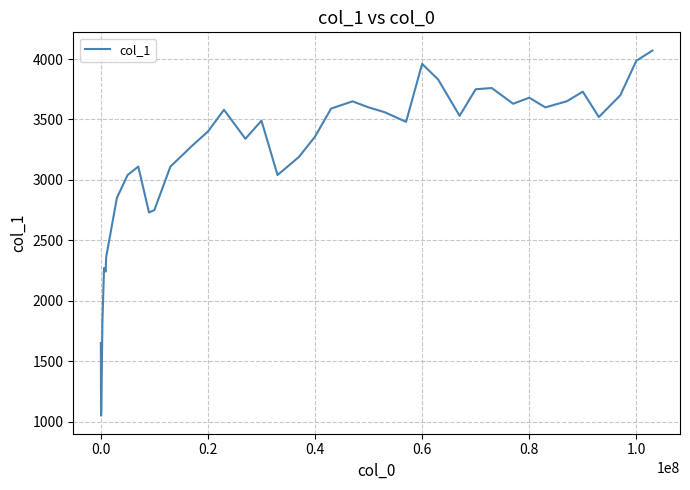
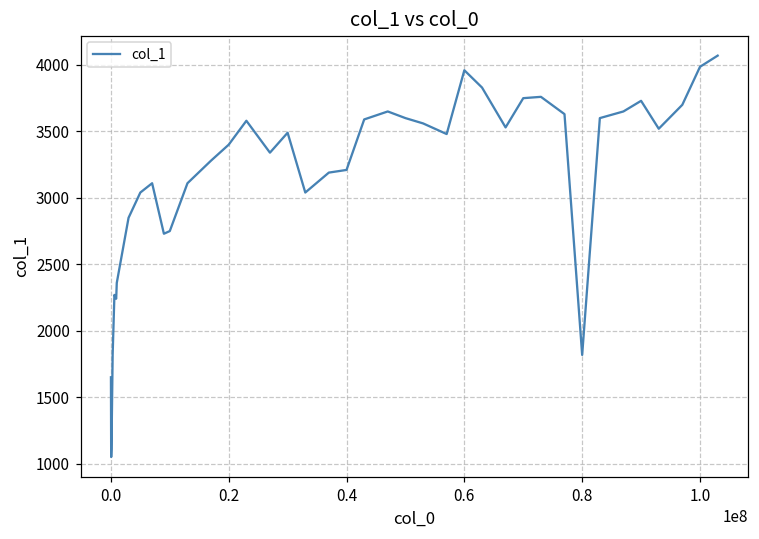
0.4: 3360 -> 3210
0.8: 3680 -> 1820
